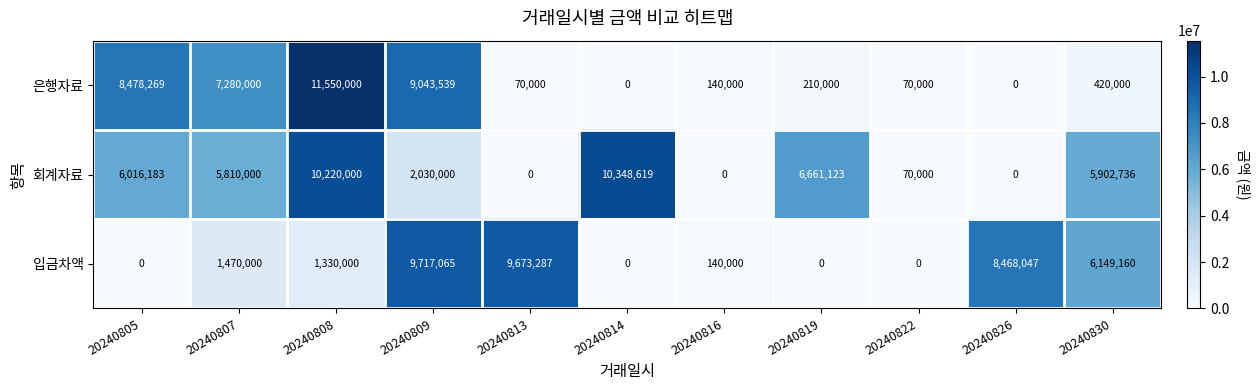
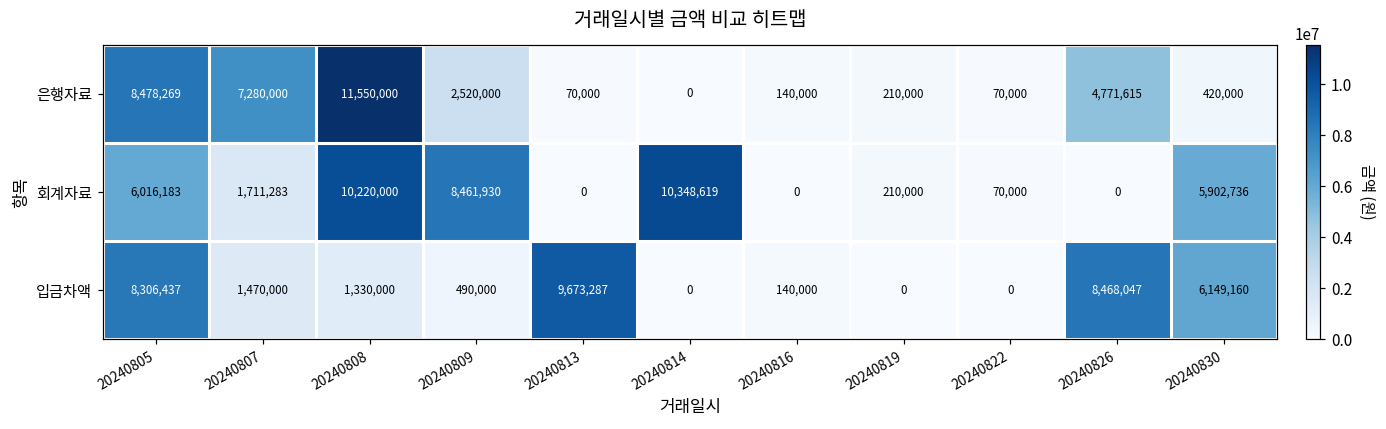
은행자료, 20240809: 9,043,539 -> 2,520,000
은행자료, 20240826: 0 -> 4,771,615
회계자료, 20240807: 5,810,000 -> 1,711,283
회계자료, 20240809: 2,030,000 -> 8,461,930
회계자료, 20240819: 6,661,123 -> 210,000
입금차액, 20240805: 0 -> 8,306,437
입금차액, 20240809: 9,717,065 -> 490,000
